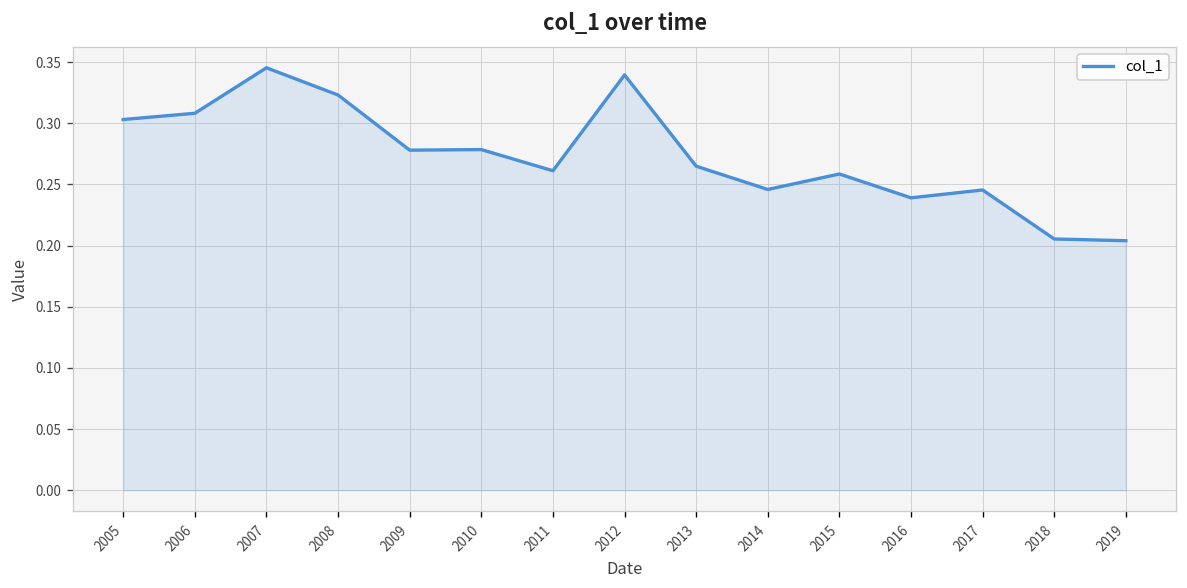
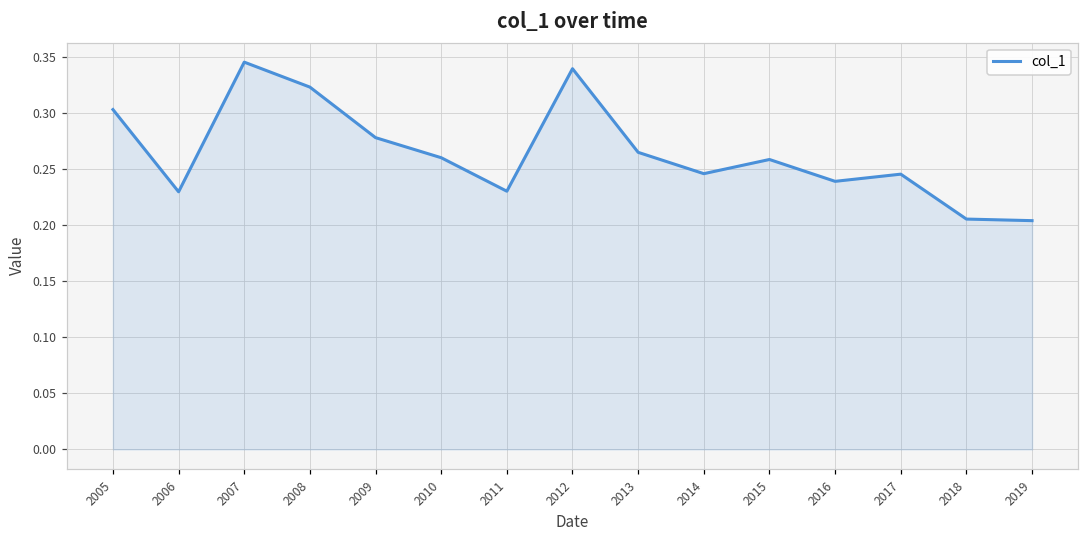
2006: 0.308 -> 0.230
2010: 0.278 -> 0.260
2011: 0.261 -> 0.230
